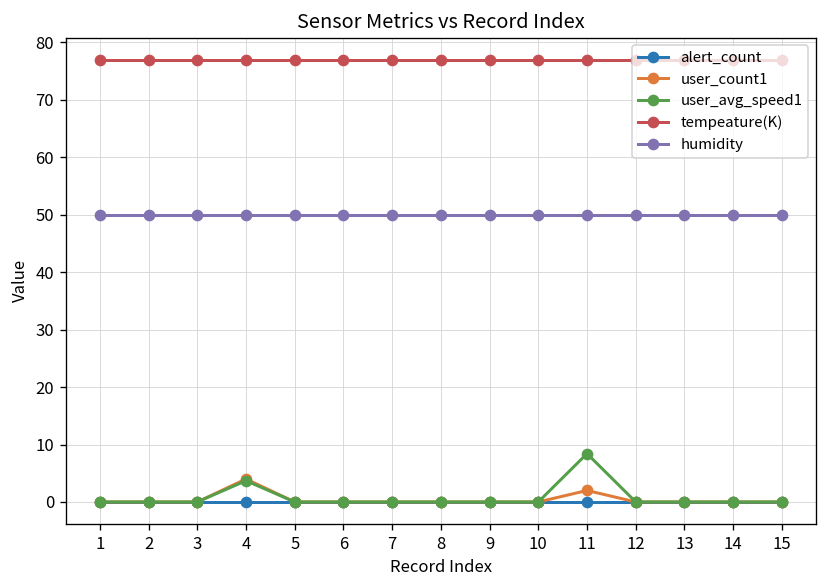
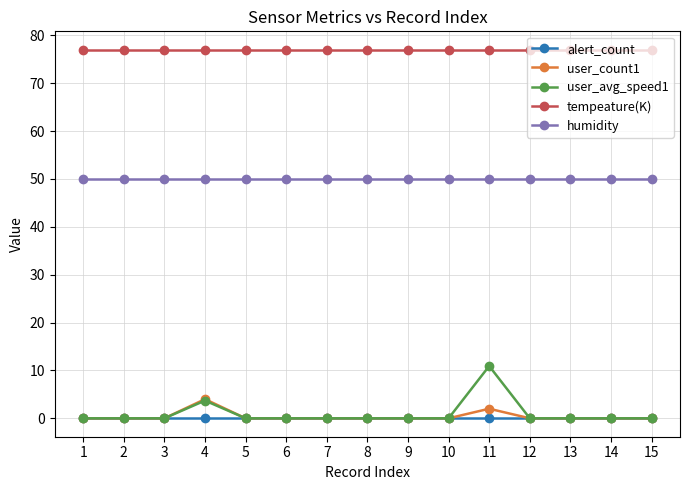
user_avg_speed1, 11: 8 -> 11
